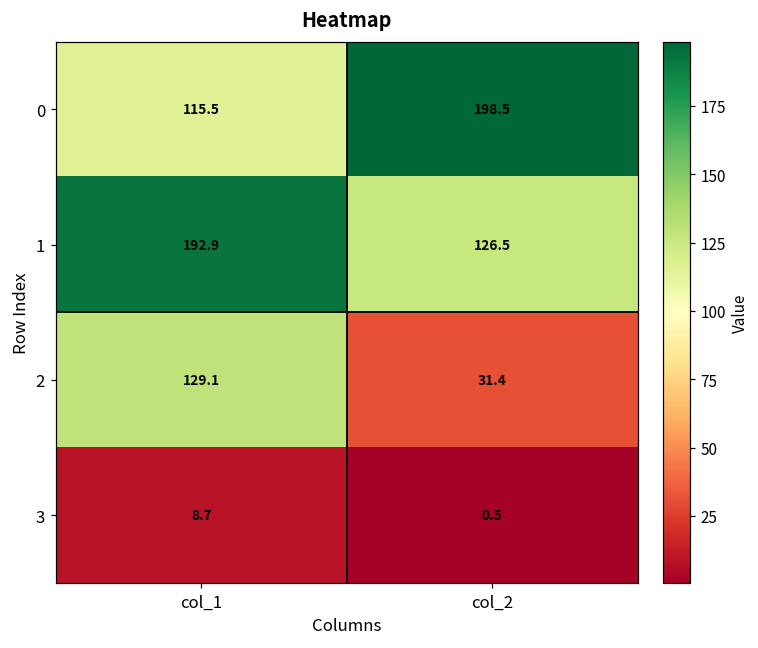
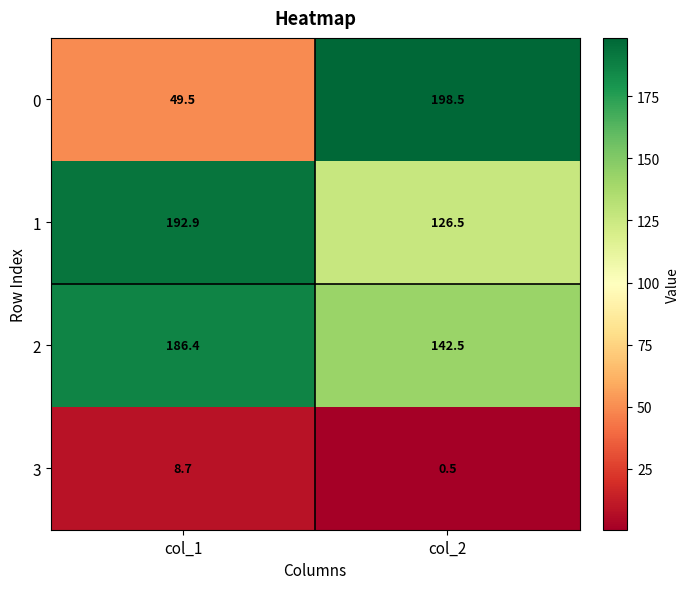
0, col_1: 115.5 -> 49.5
2, col_1: 129.1 -> 186.4
2, col_2: 31.4 -> 142.5
